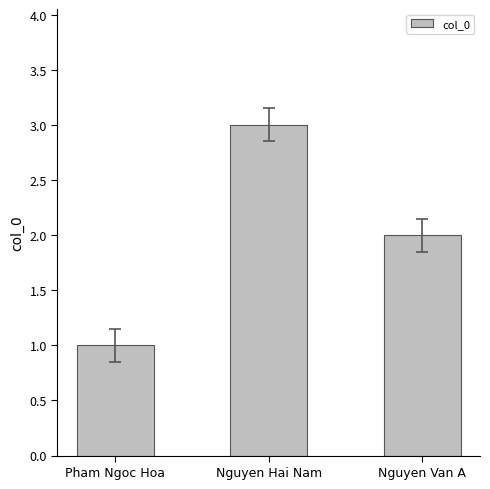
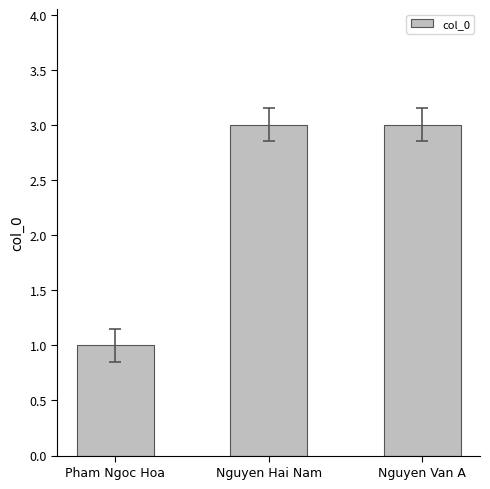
col_0, Nguyen Van A: 2 -> 3
